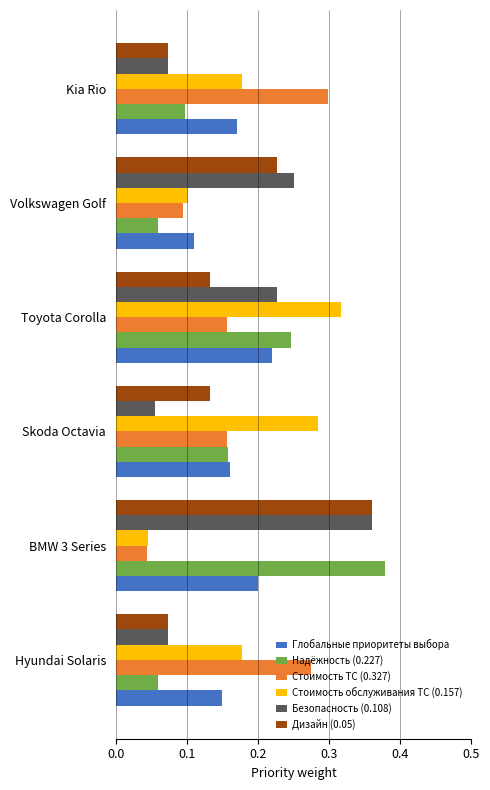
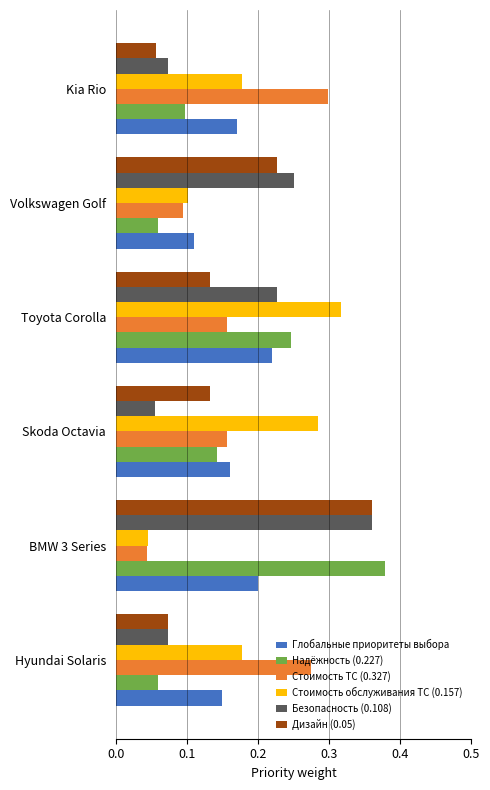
Дизайн (0.05), Kia Rio: 0.07 -> 0.06
Надёжность (0.227), Skoda Octavia: 0.16 -> 0.14
